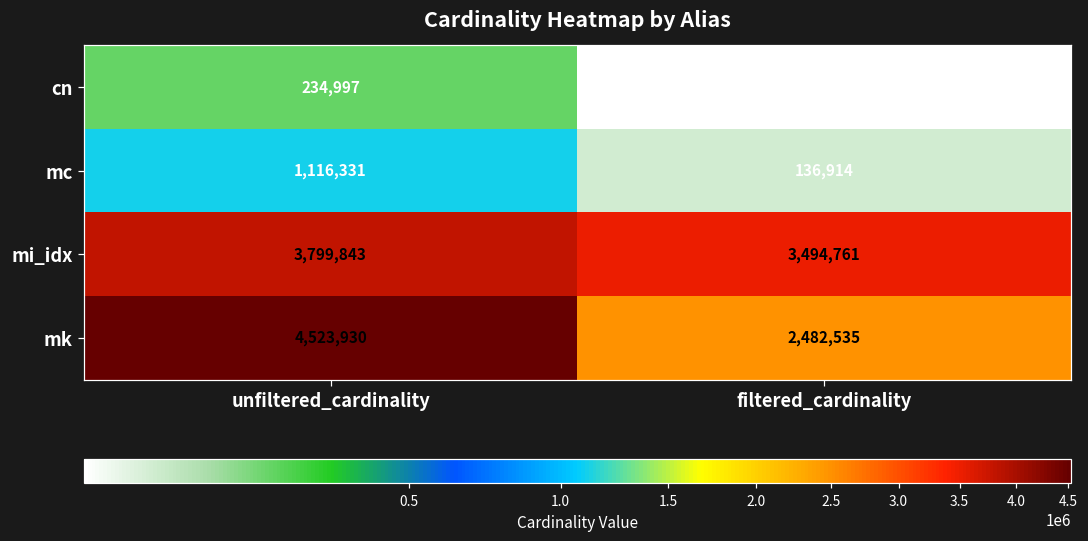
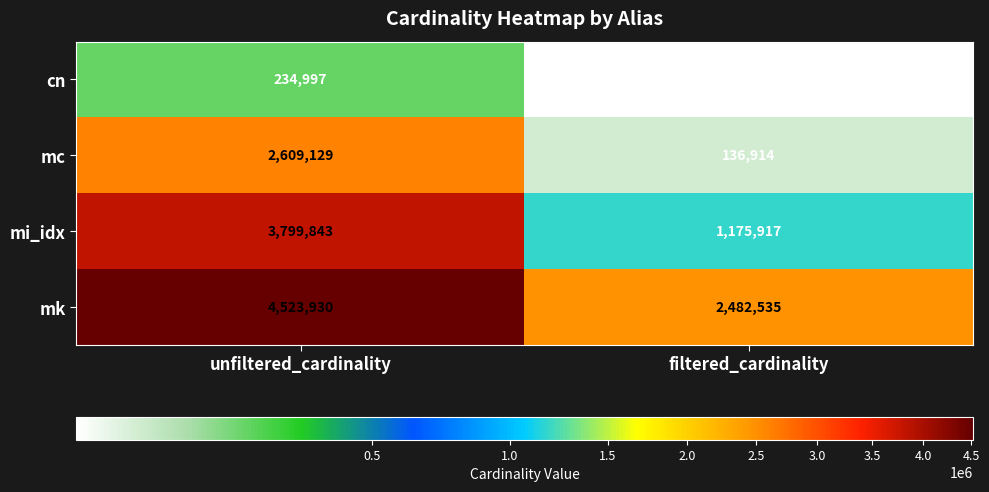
mc, unfiltered_cardinality: 1,116,331 -> 2,609,129
mi_idx, filtered_cardinality: 3,494,761 -> 1,175,917
